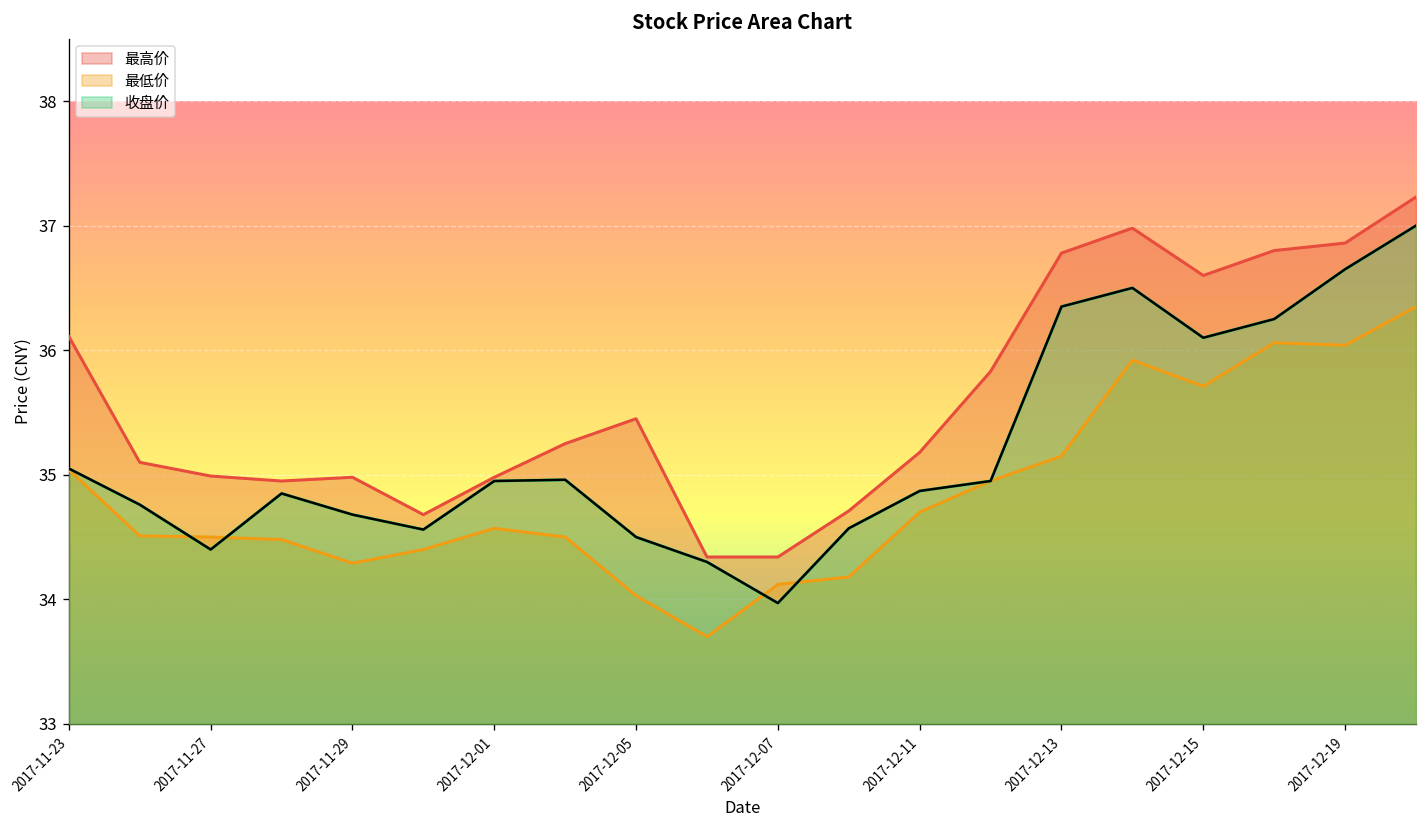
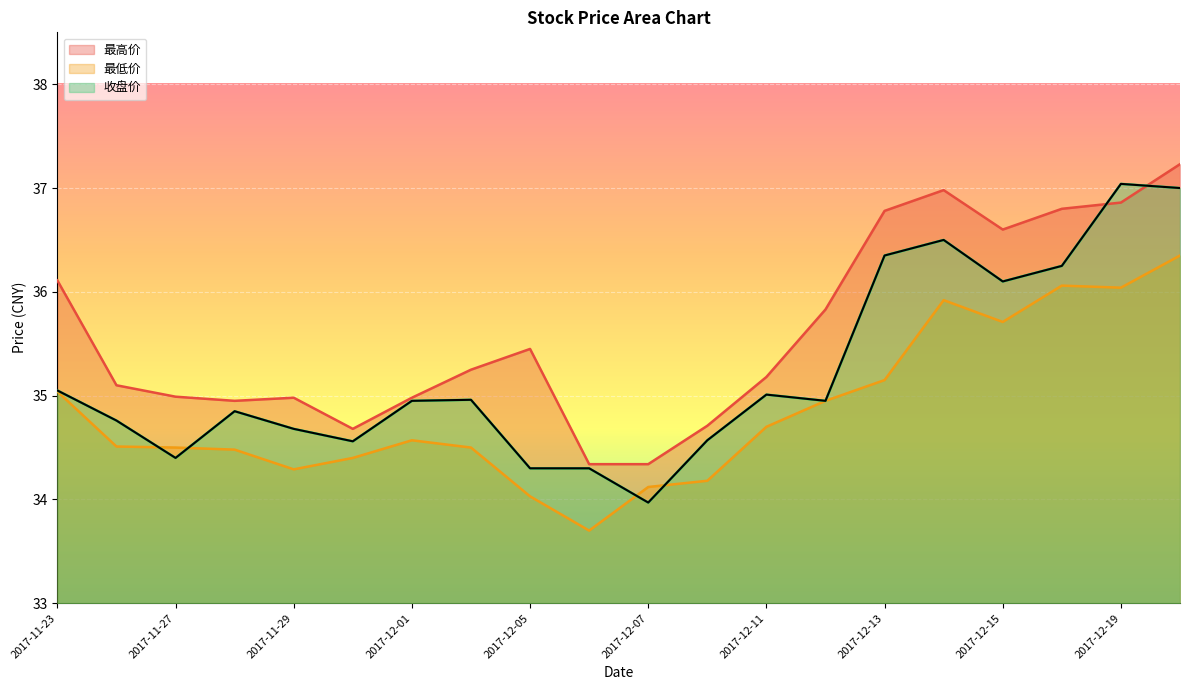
收盘价, 2017-12-05: 34.5 -> 34.3
收盘价, 2017-12-11: 34.87 -> 35.01
收盘价, 2017-12-19: 36.65 -> 37.04
